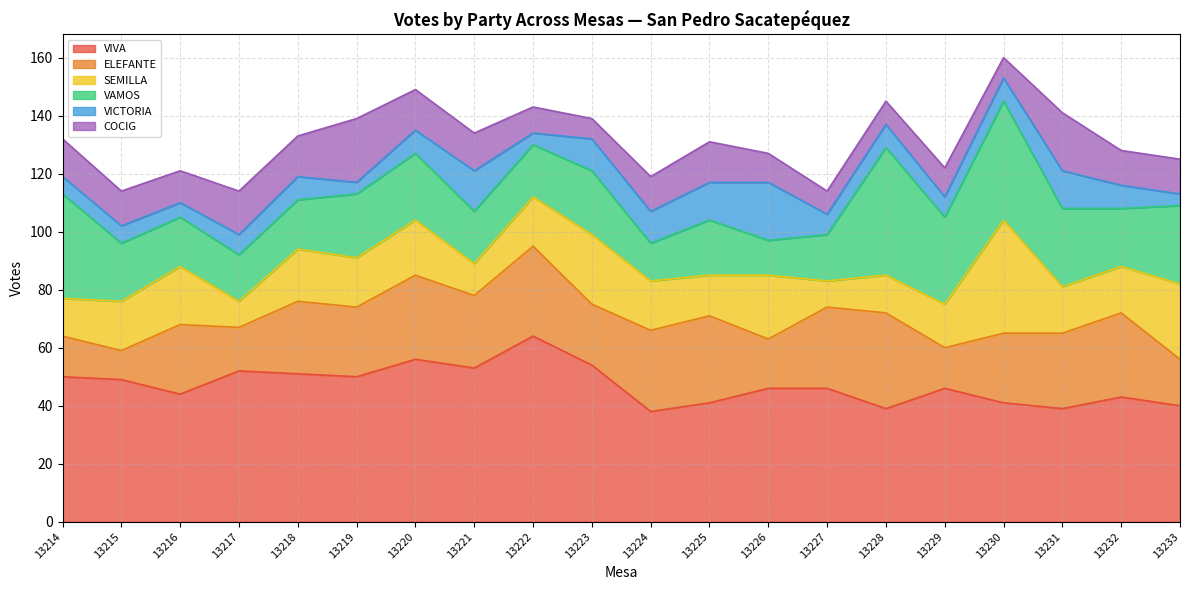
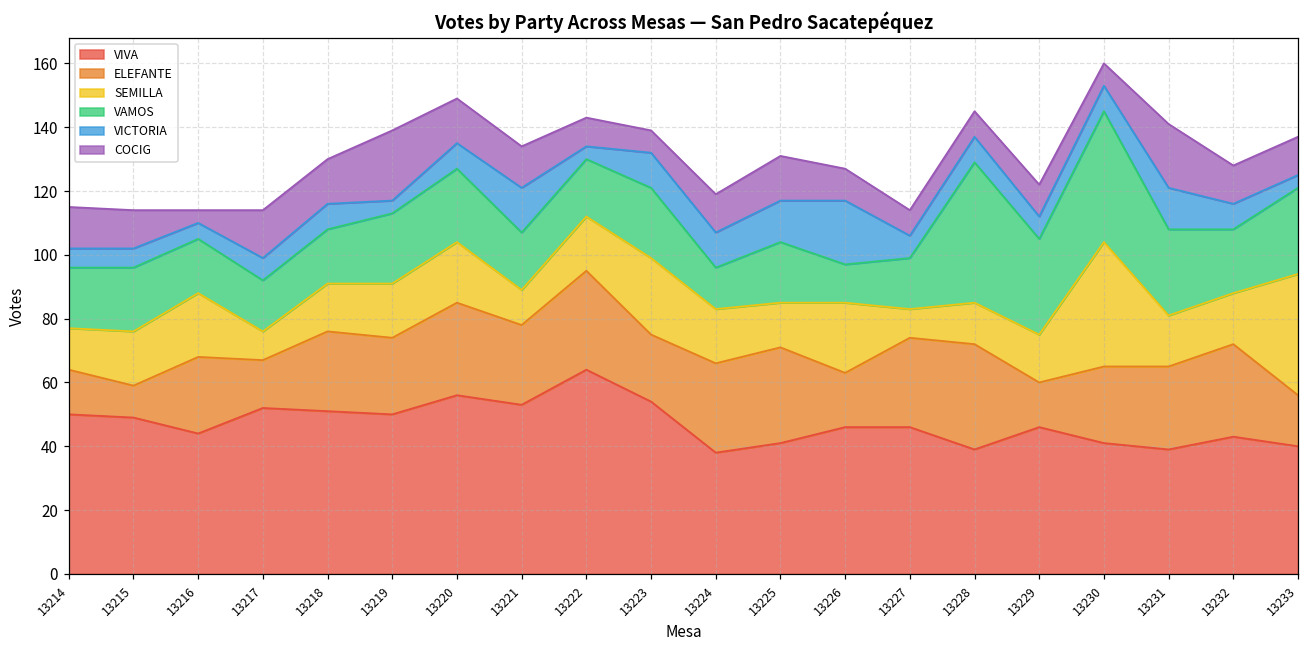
VAMOS, 13214: 36 -> 19
COCIG, 13216: 11 -> 4
SEMILLA, 13218: 18 -> 15
SEMILLA, 13233: 26 -> 38
